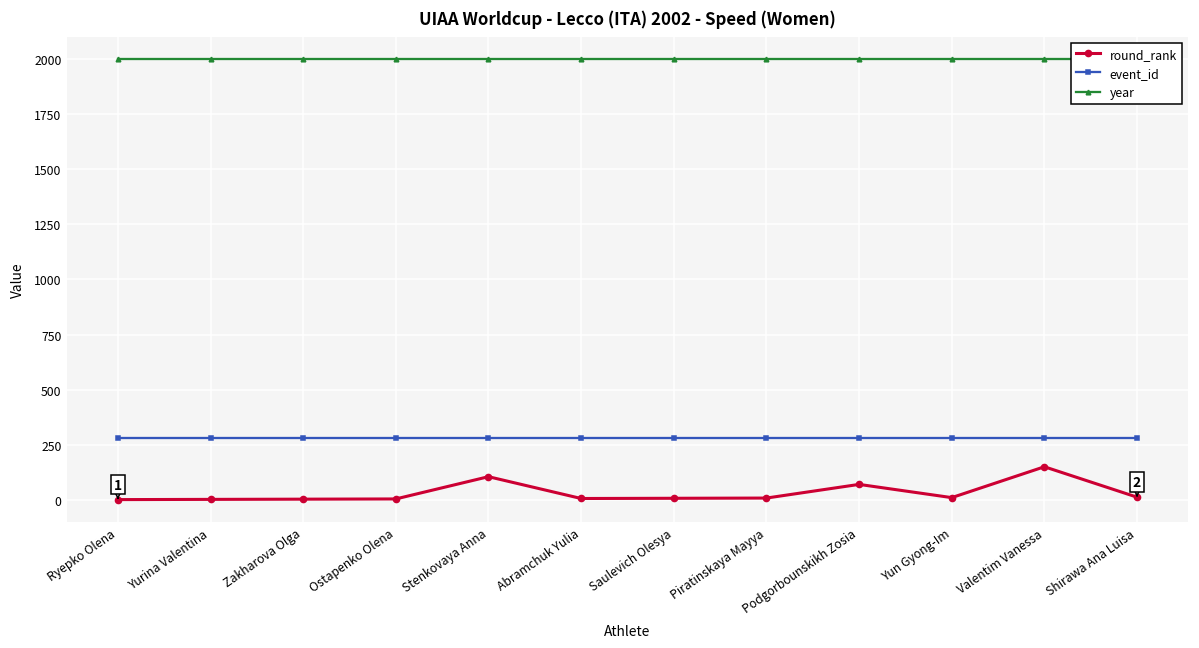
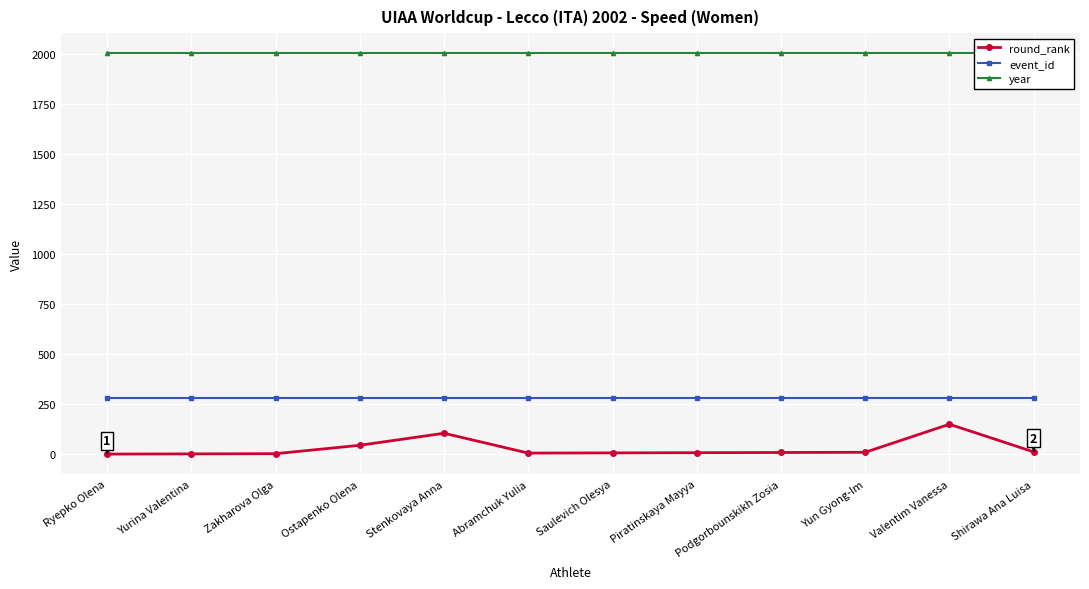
round_rank, Ostapenko Olena: 0 -> 50
round_rank, Podgorbounskikh Zosia: 70 -> 10
